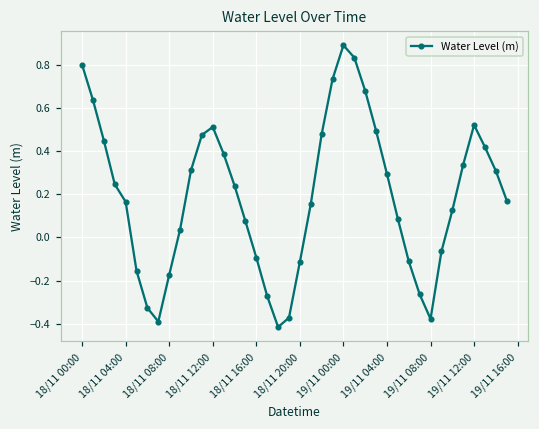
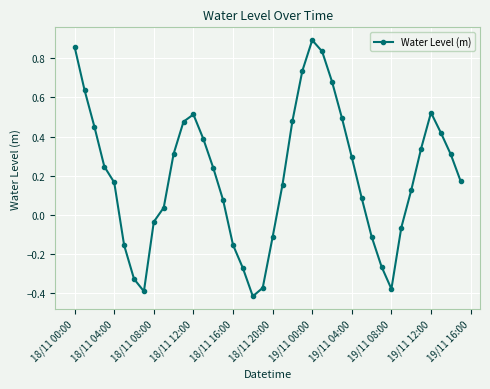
18/11 00:00: 0.80 -> 0.86
18/11 08:00: -0.17 -> -0.04
18/11 16:00: -0.09 -> -0.15
